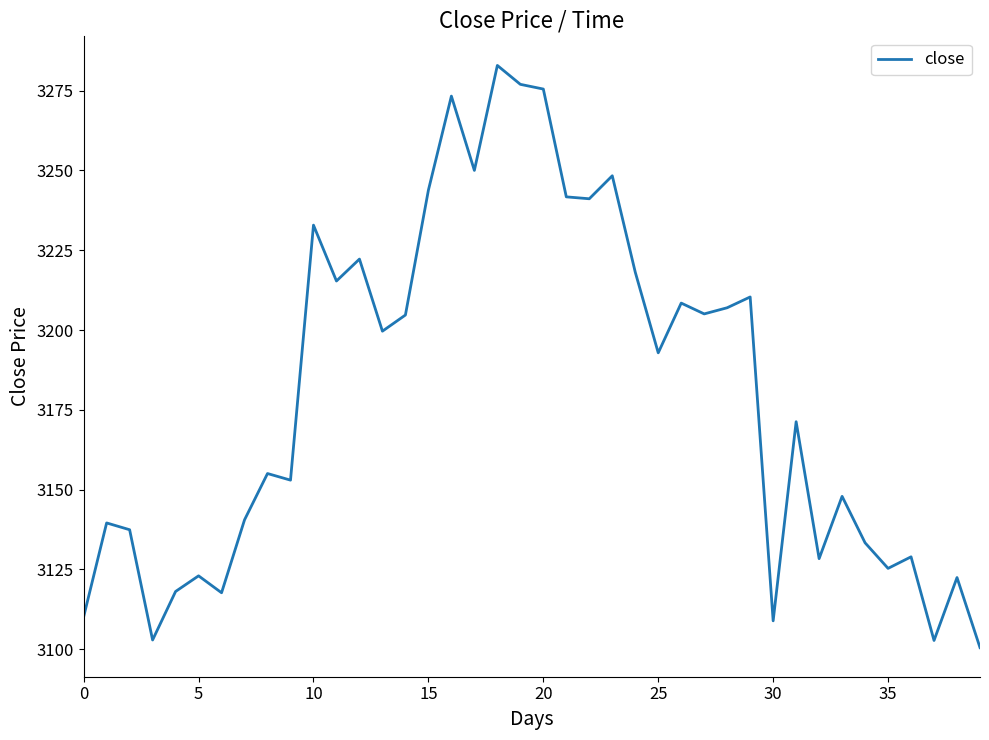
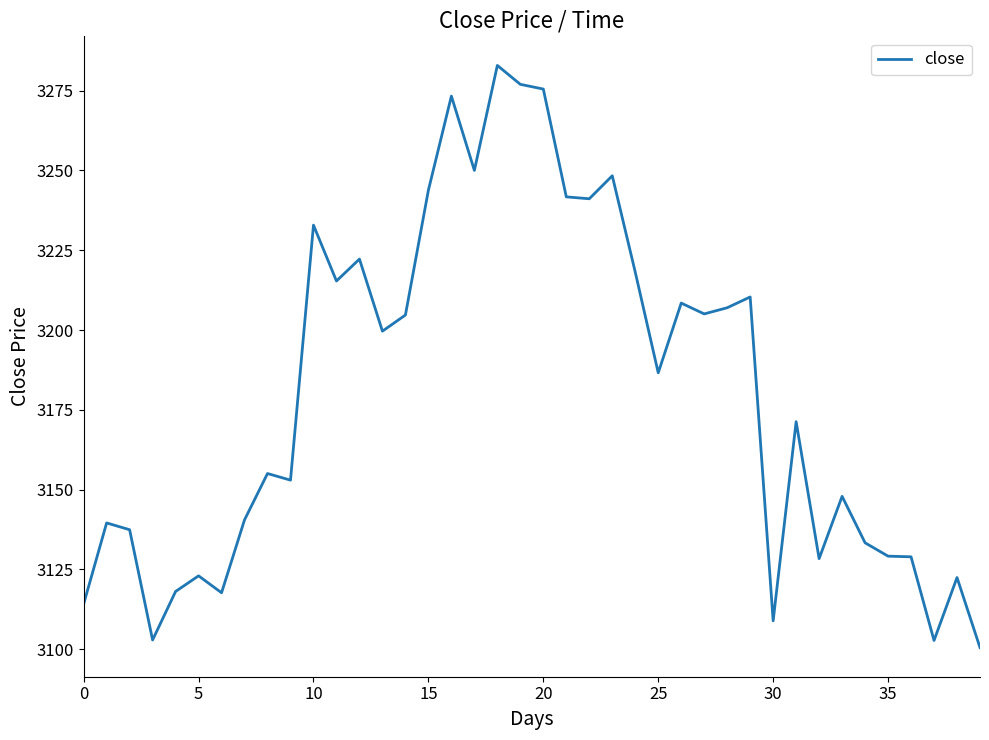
0: 3110 -> 3114
25: 3193 -> 3187
35: 3125 -> 3129
